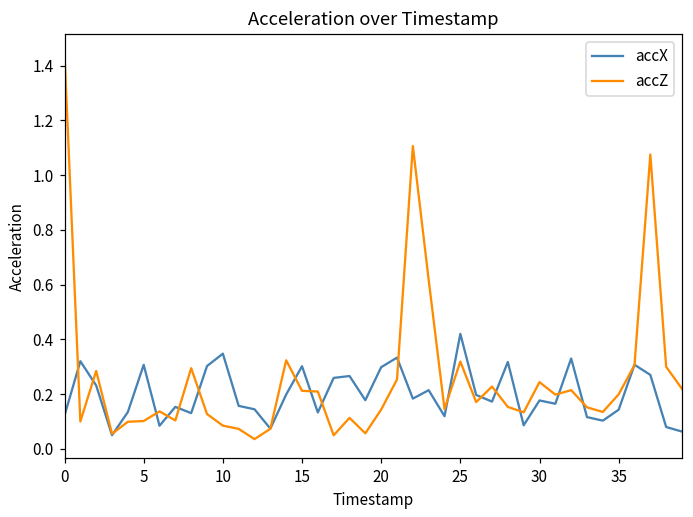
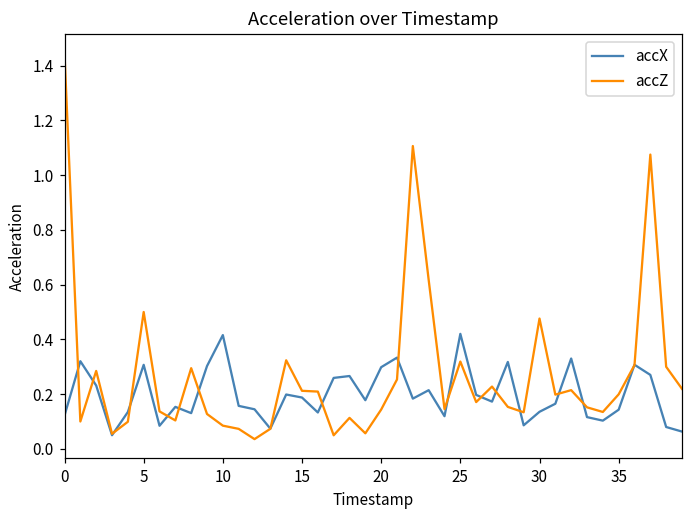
accZ, 5: 0.10 -> 0.50
accX, 10: 0.35 -> 0.42
accX, 15: 0.30 -> 0.19
accX, 30: 0.18 -> 0.14
accZ, 30: 0.24 -> 0.48
